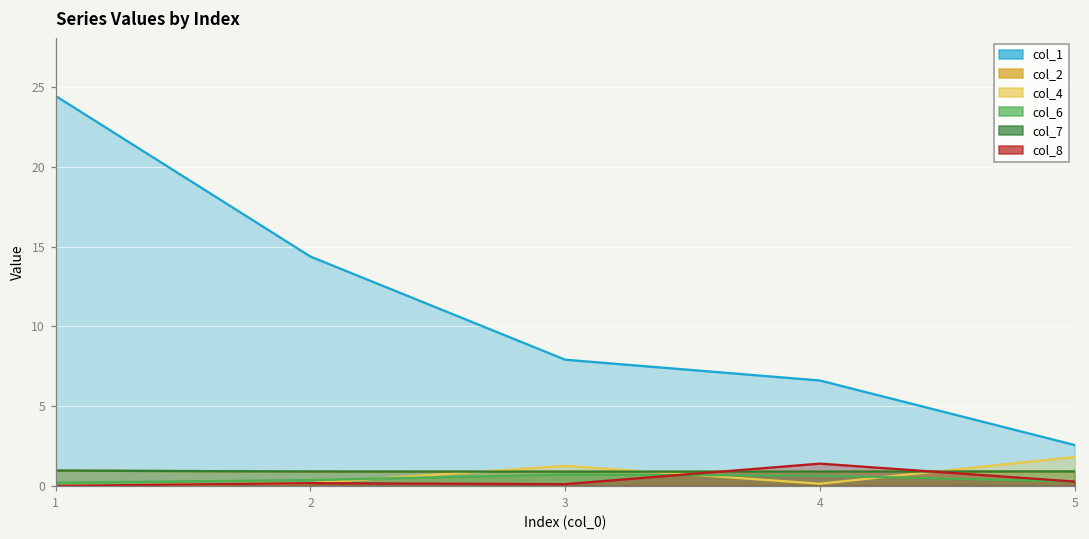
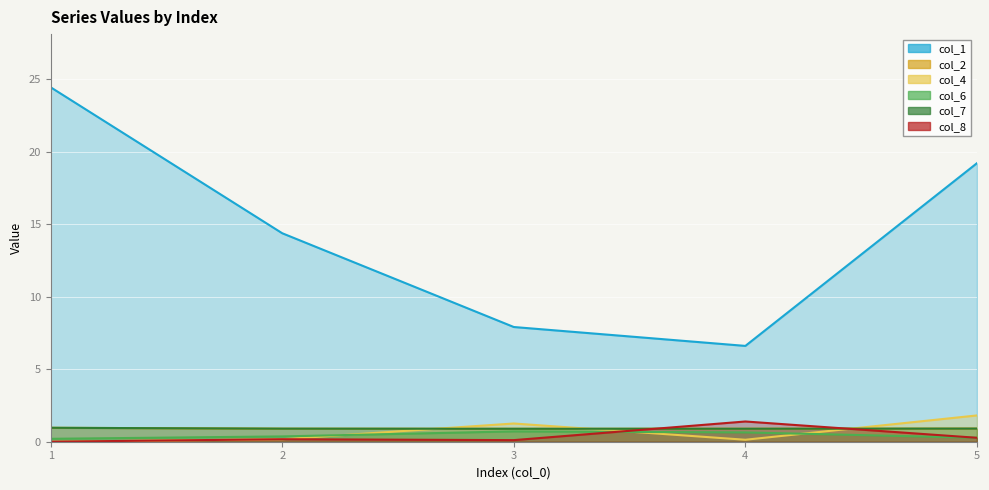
col_1, 5: 2.6 -> 19.2
